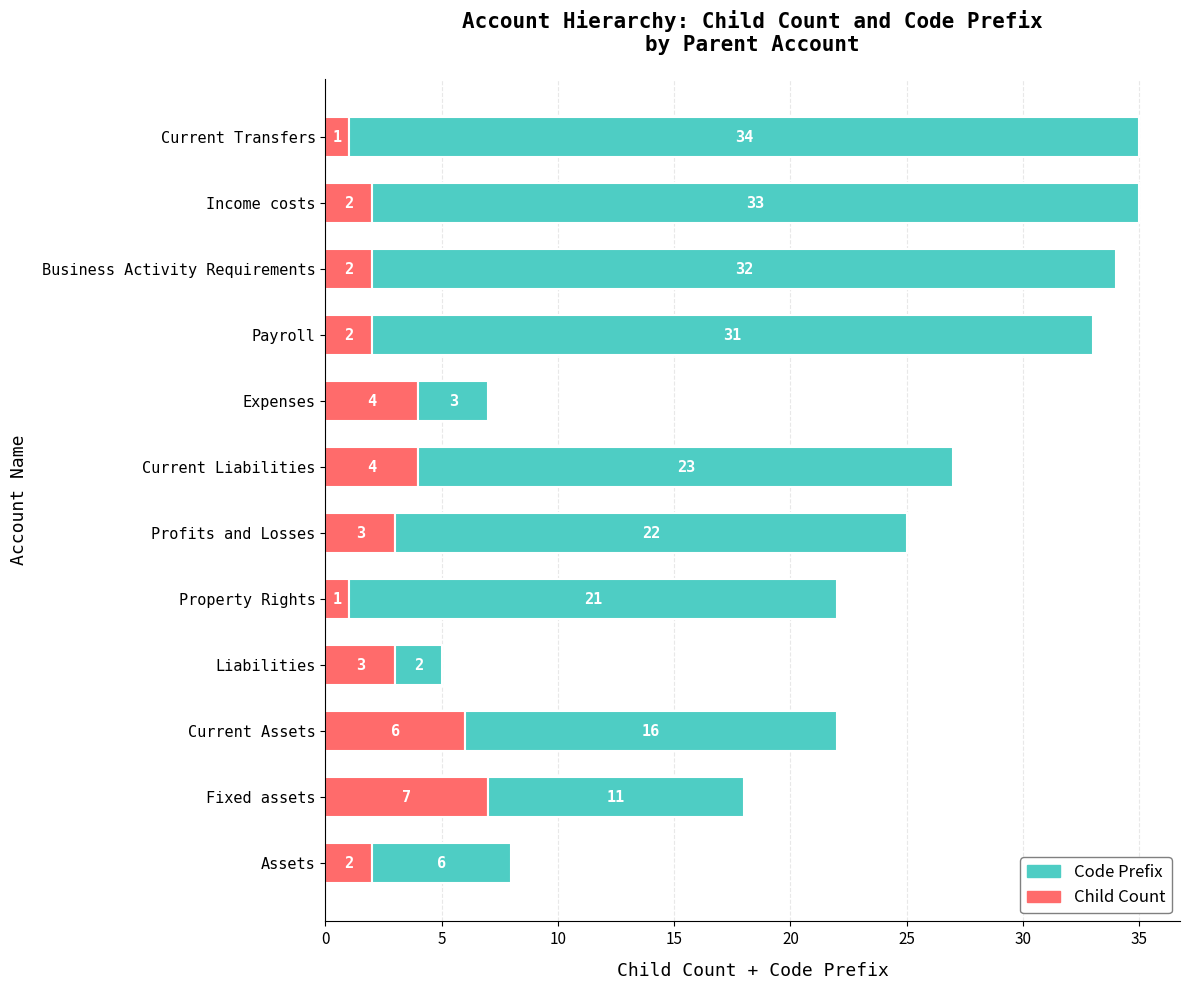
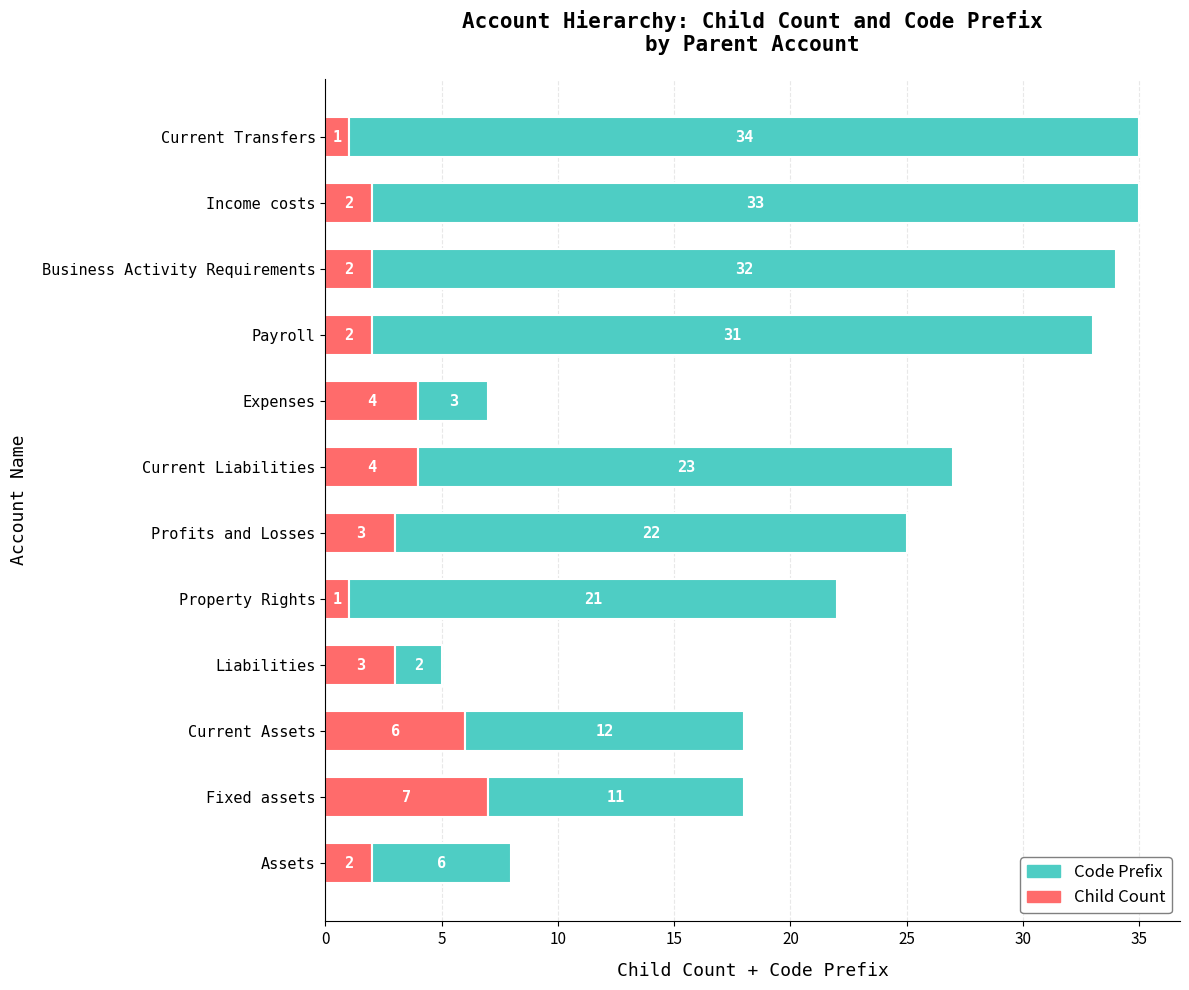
Code Prefix, Current Assets: 16 -> 12
